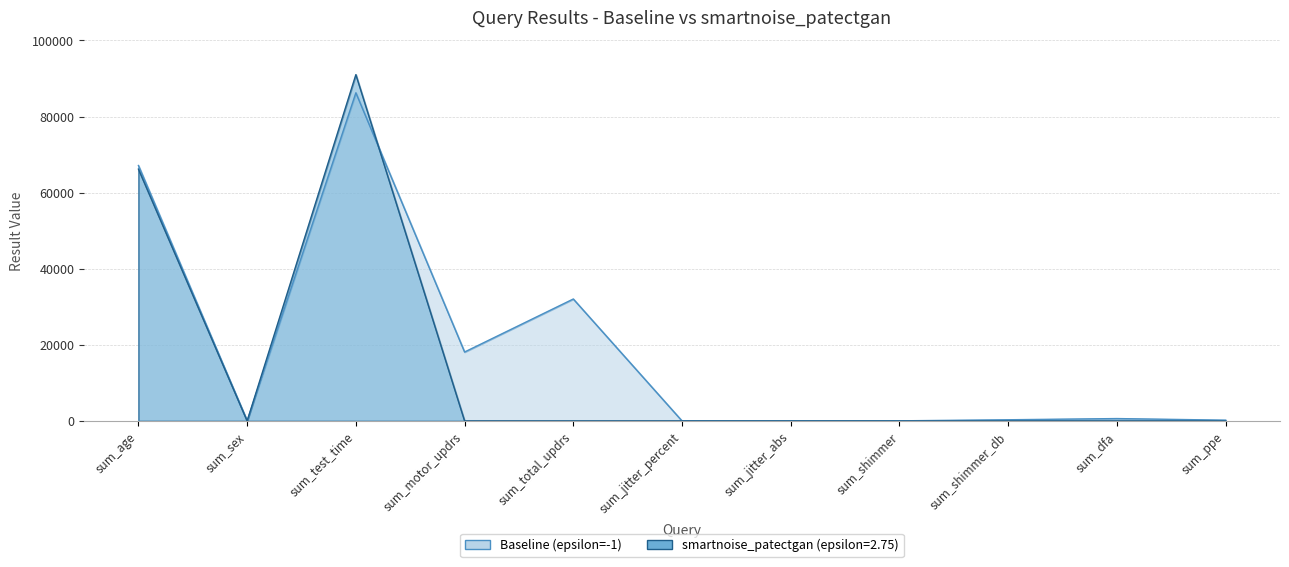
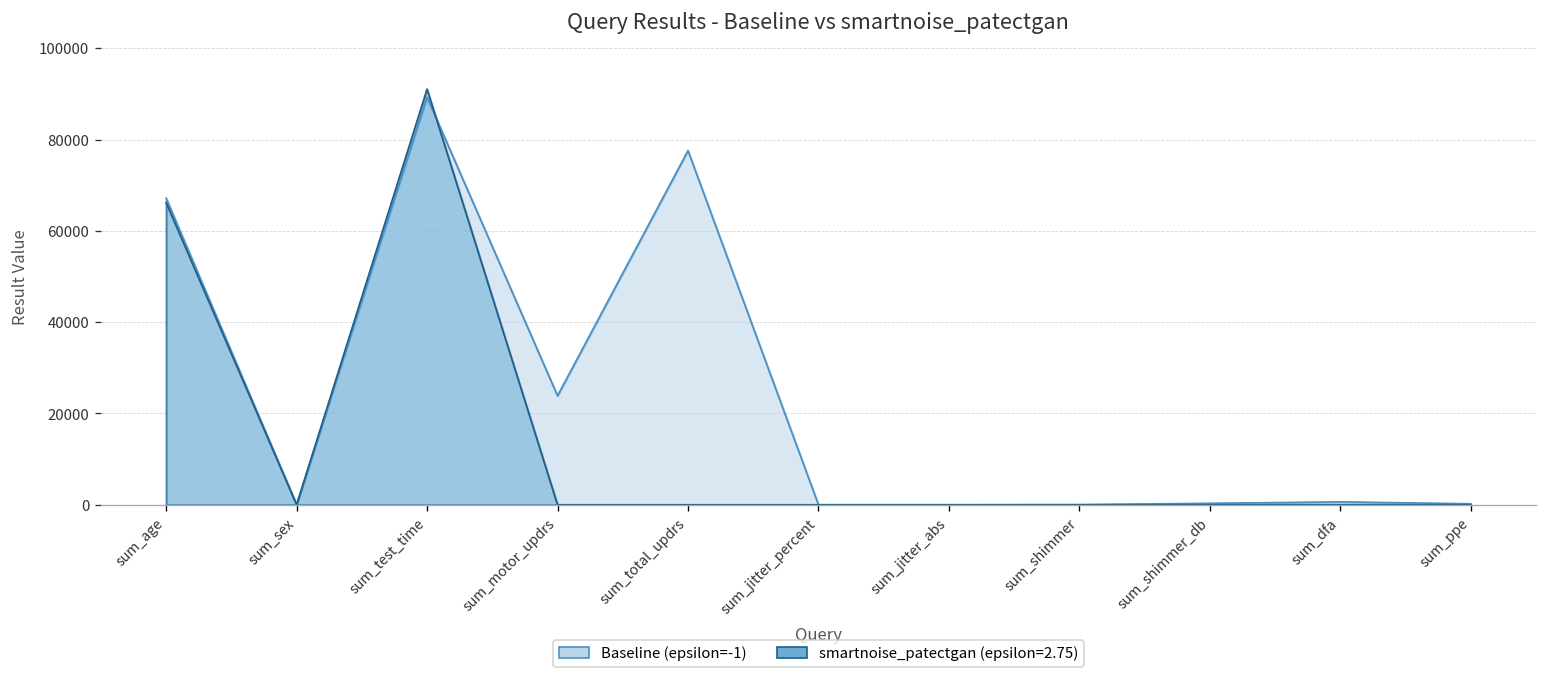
Baseline (epsilon=-1), sum_test_time: 86000 -> 89000
Baseline (epsilon=-1), sum_motor_updrs: 18000 -> 24000
Baseline (epsilon=-1), sum_total_updrs: 32000 -> 78000
